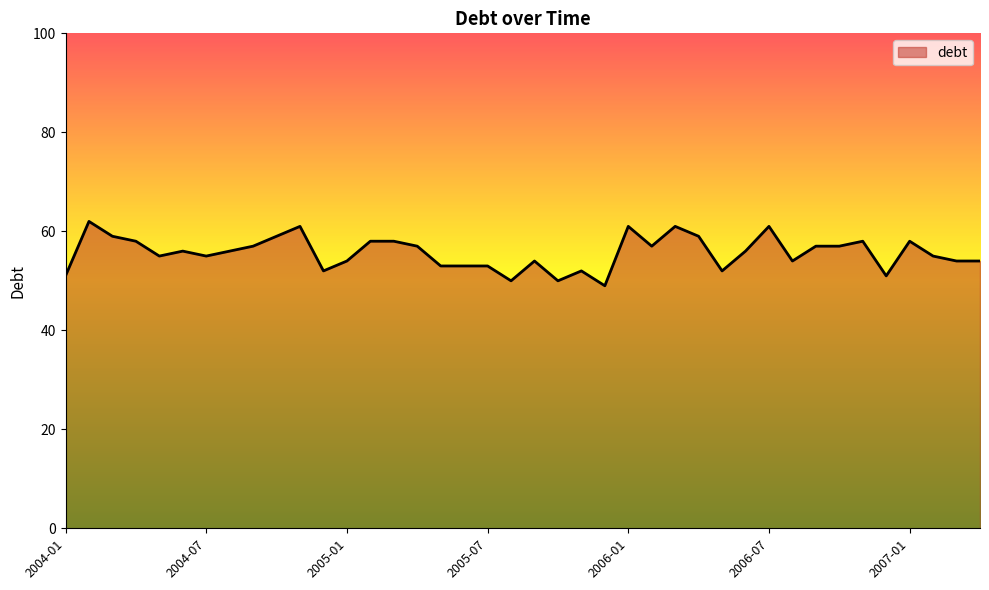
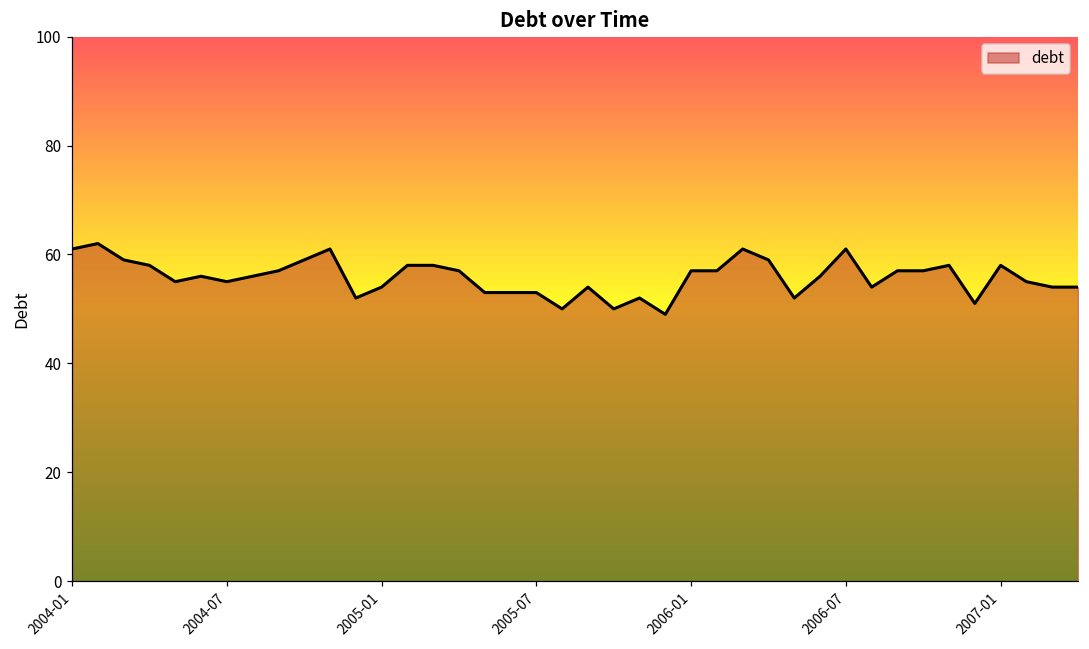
2004-01: 51 -> 61
2006-01: 61 -> 57
